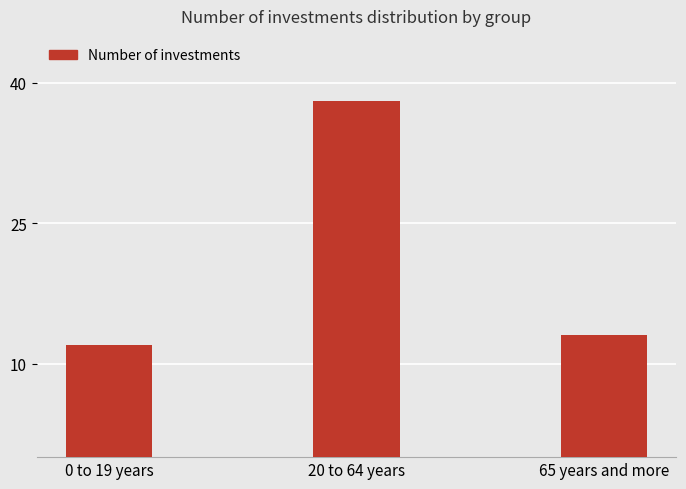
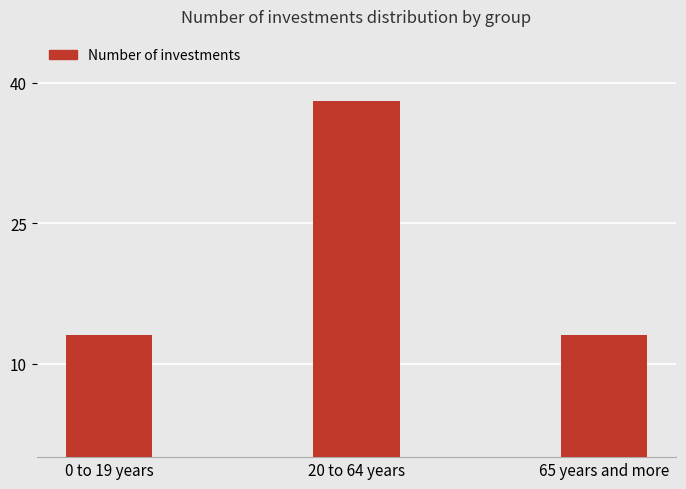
0 to 19 years: 12 -> 13
